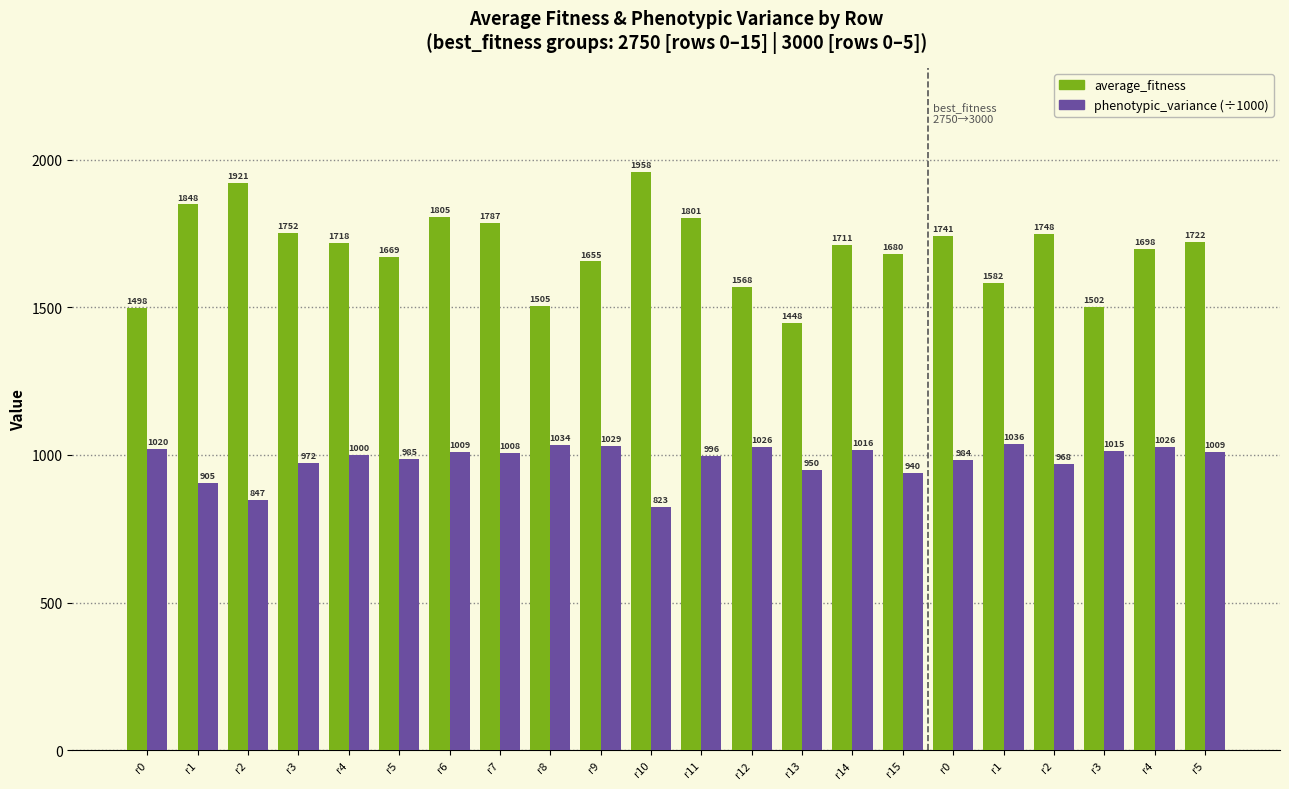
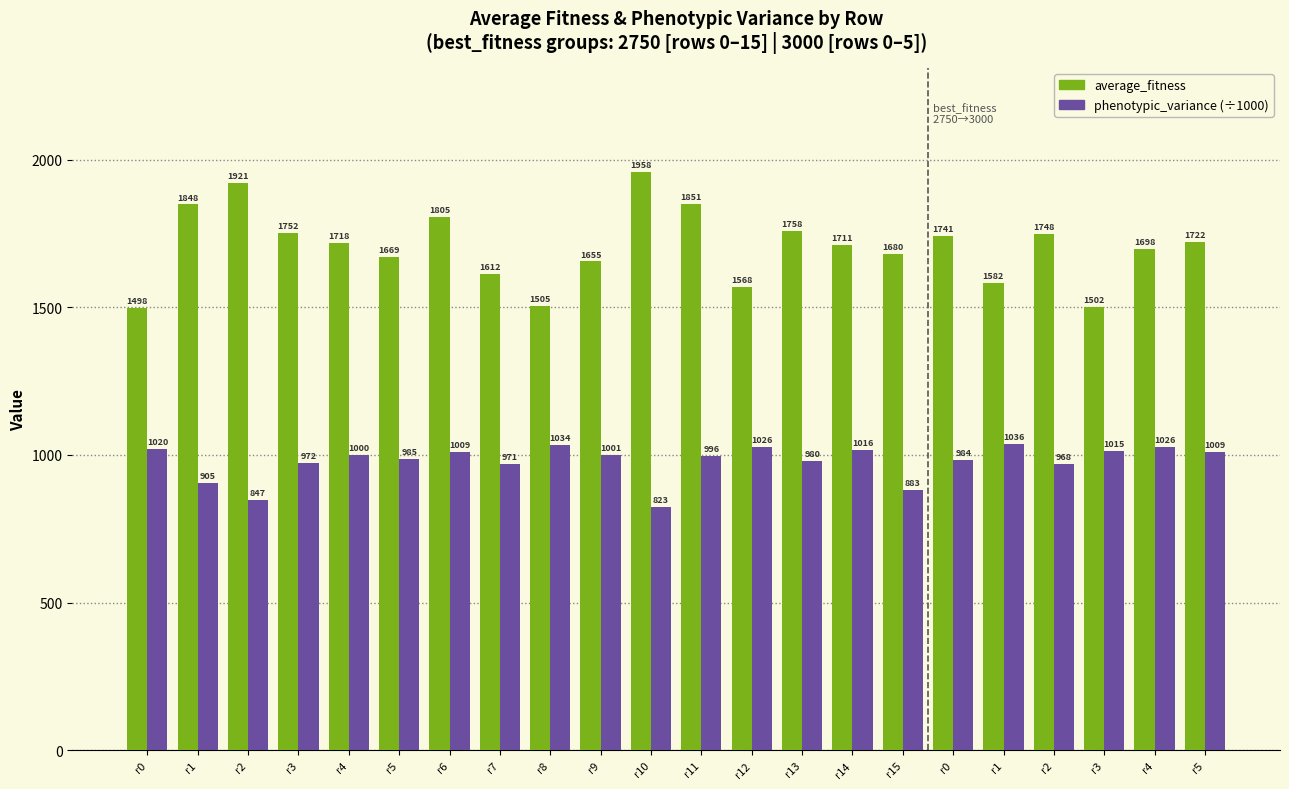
average_fitness, r7: 1787 -> 1612
phenotypic_variance (÷1000), r7: 1008 -> 971
phenotypic_variance (÷1000), r9: 1029 -> 1001
average_fitness, r11: 1801 -> 1851
average_fitness, r13: 1448 -> 1758
phenotypic_variance (÷1000), r13: 950 -> 980
phenotypic_variance (÷1000), r15: 940 -> 883
